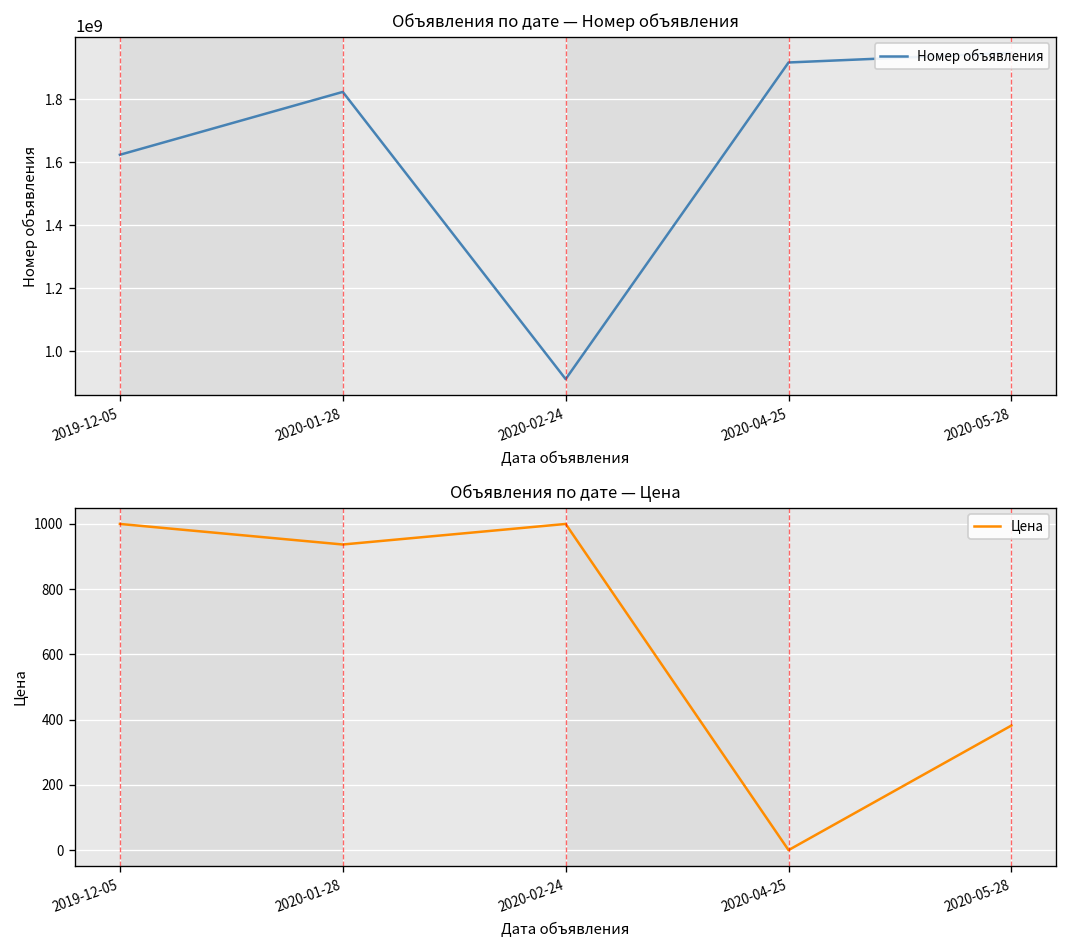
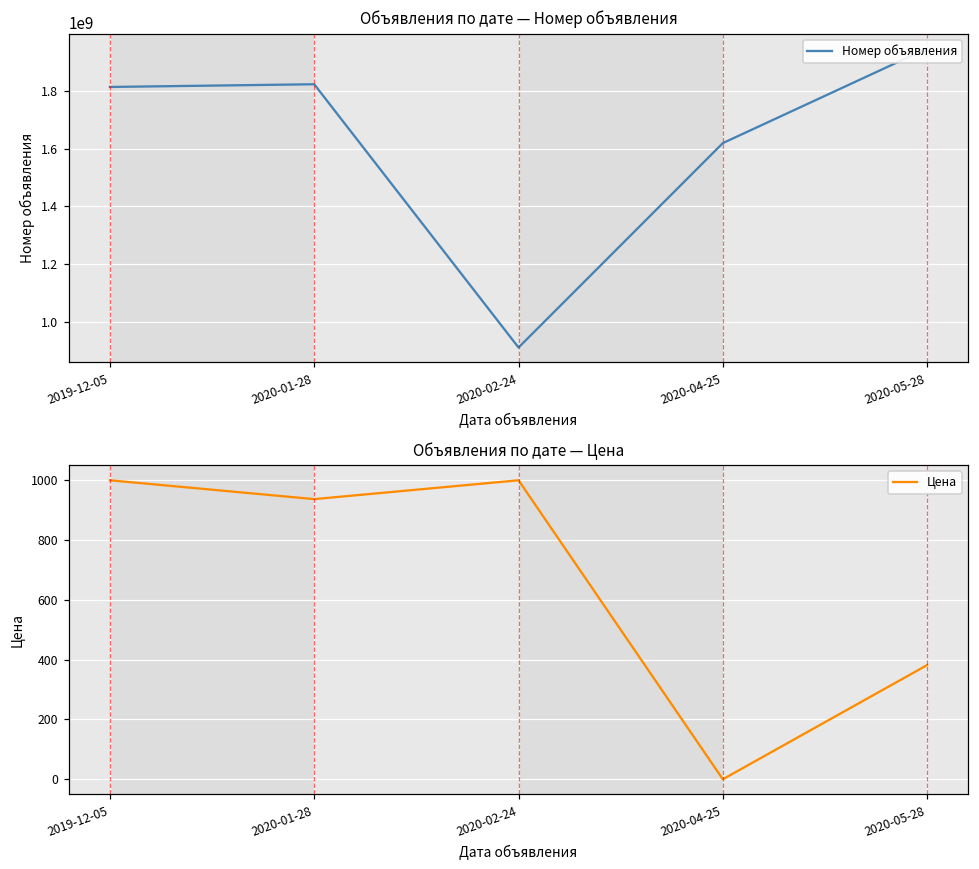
Объявления по дате — Номер объявления, 2019-12-05: 1620000000 -> 1810000000
Объявления по дате — Номер объявления, 2020-04-25: 1920000000 -> 1620000000
